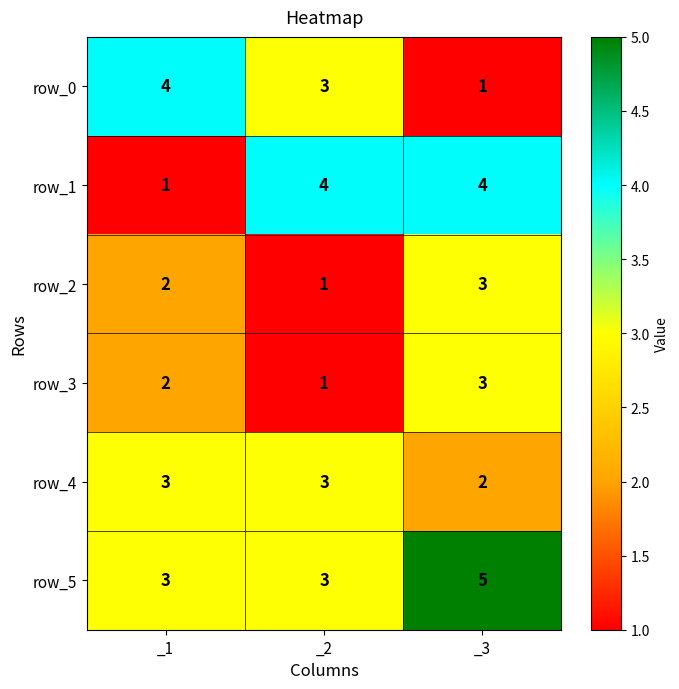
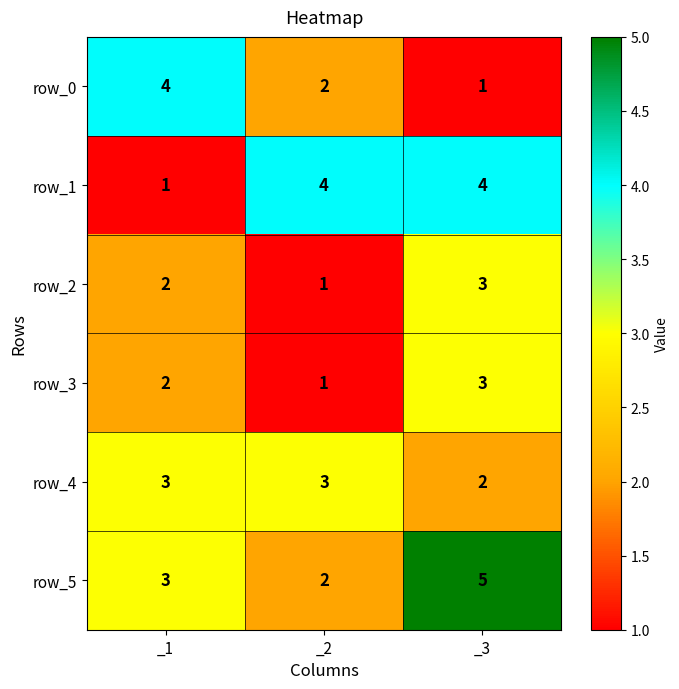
row_0, _2: 3 -> 2
row_5, _2: 3 -> 2
